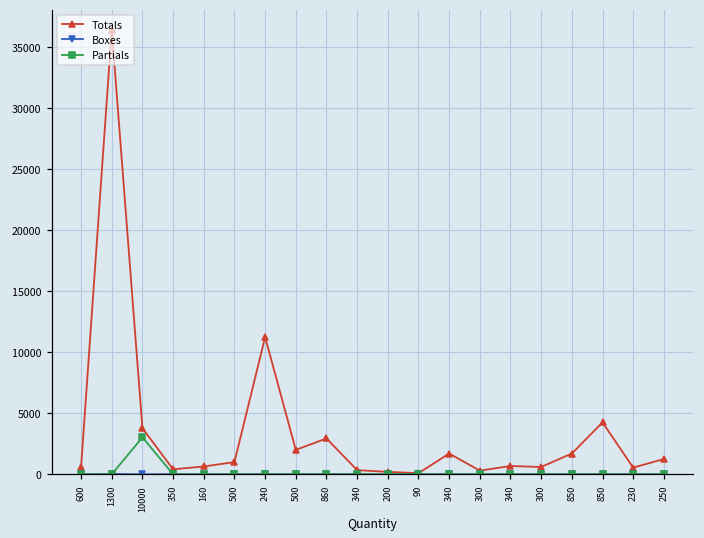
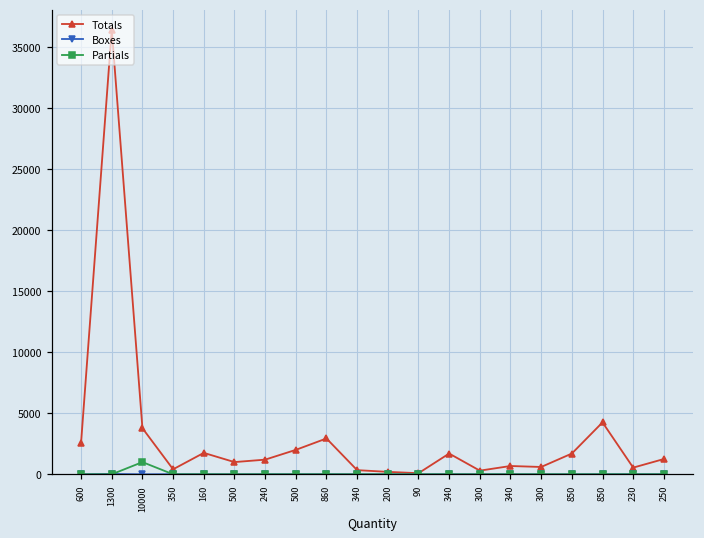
Totals, 600: 600 -> 2600
Partials, 10000: 3000 -> 1000
Totals, 160: 600 -> 1800
Totals, 240: 11200 -> 1200
